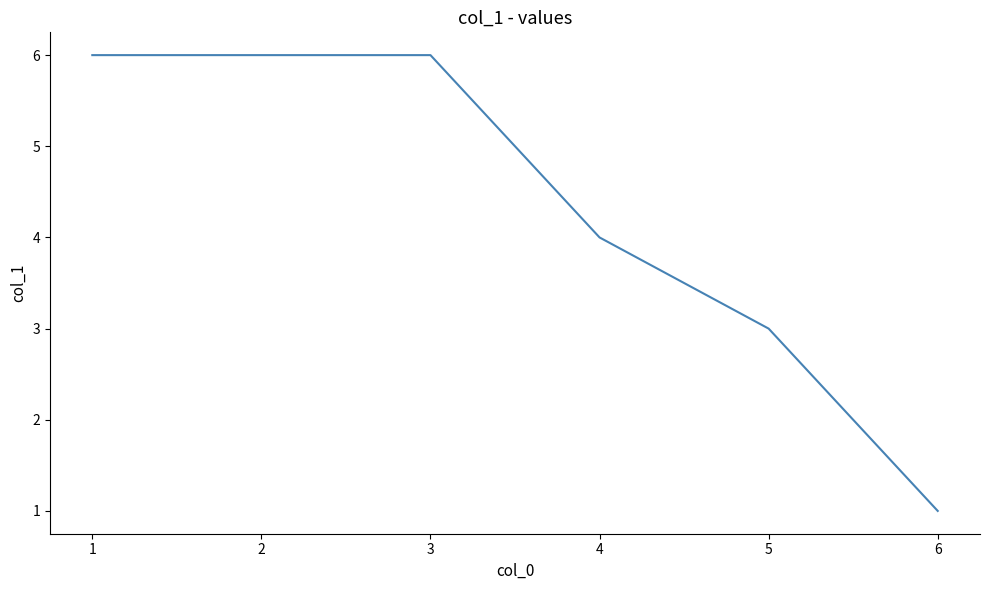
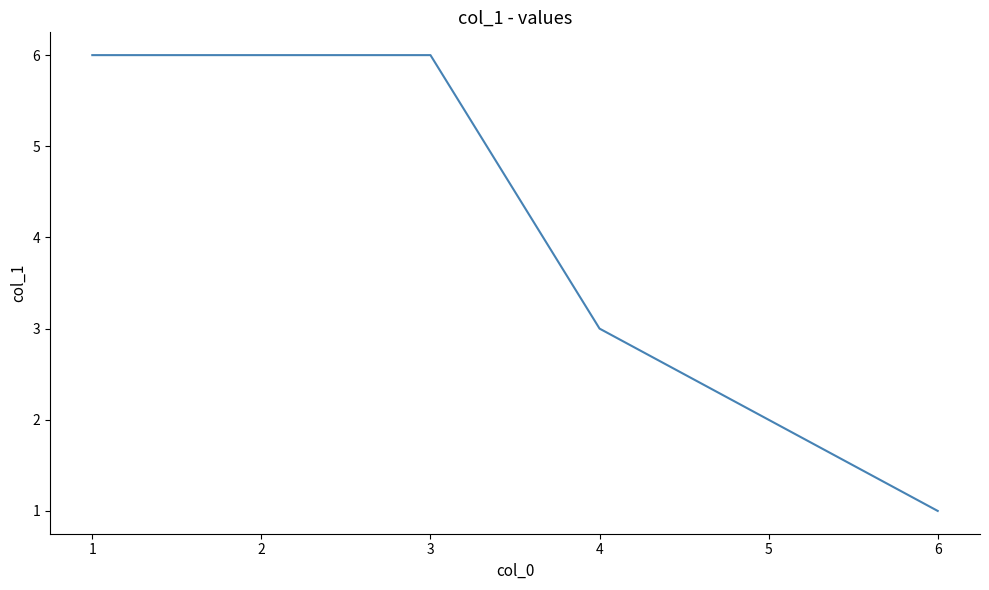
4: 4 -> 3
5: 3 -> 2
